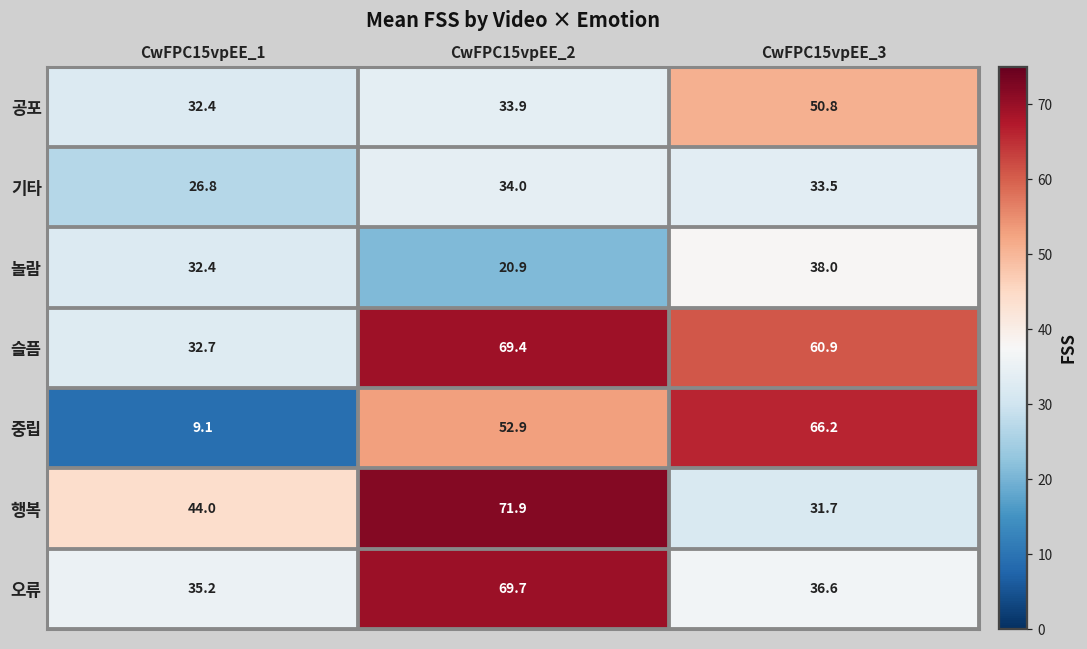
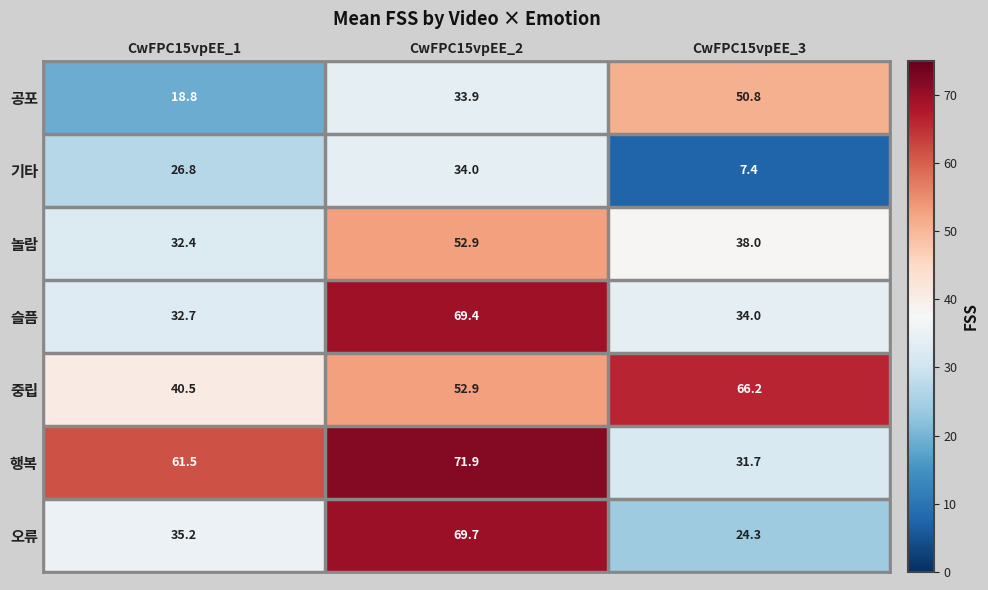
공포, CwFPC15vpEE_1: 32.4 -> 18.8
기타, CwFPC15vpEE_3: 33.5 -> 7.4
놀람, CwFPC15vpEE_2: 20.9 -> 52.9
슬픔, CwFPC15vpEE_3: 60.9 -> 34.0
중립, CwFPC15vpEE_1: 9.1 -> 40.5
행복, CwFPC15vpEE_1: 44.0 -> 61.5
오류, CwFPC15vpEE_3: 36.6 -> 24.3
